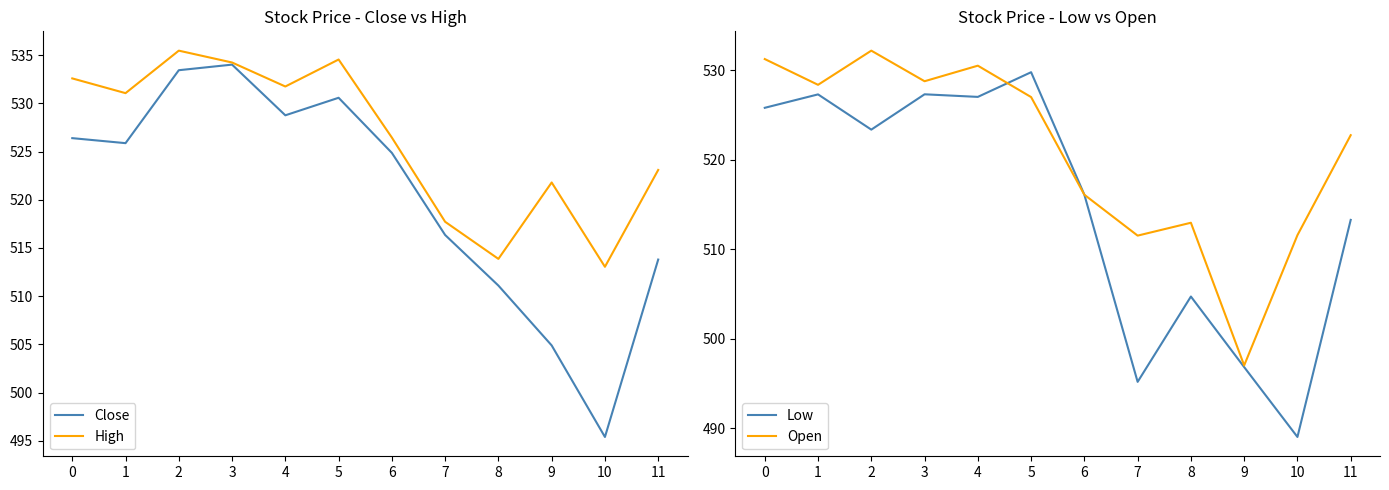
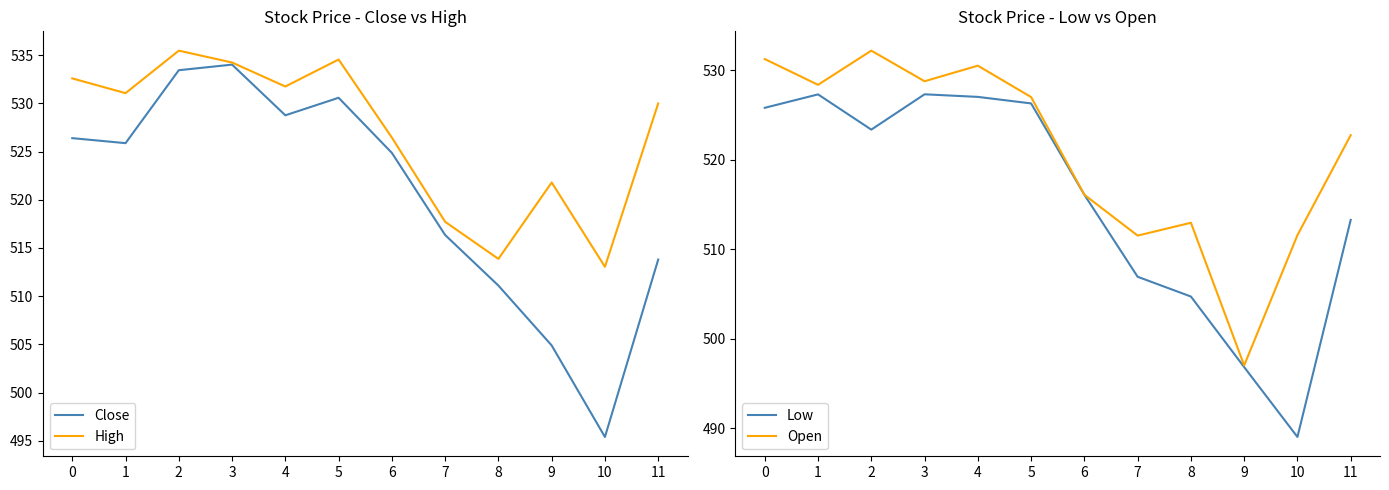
Stock Price - Close vs High, High, 11: 523 -> 530
Stock Price - Low vs Open, Low, 5: 530 -> 526
Stock Price - Low vs Open, Low, 7: 495 -> 507
